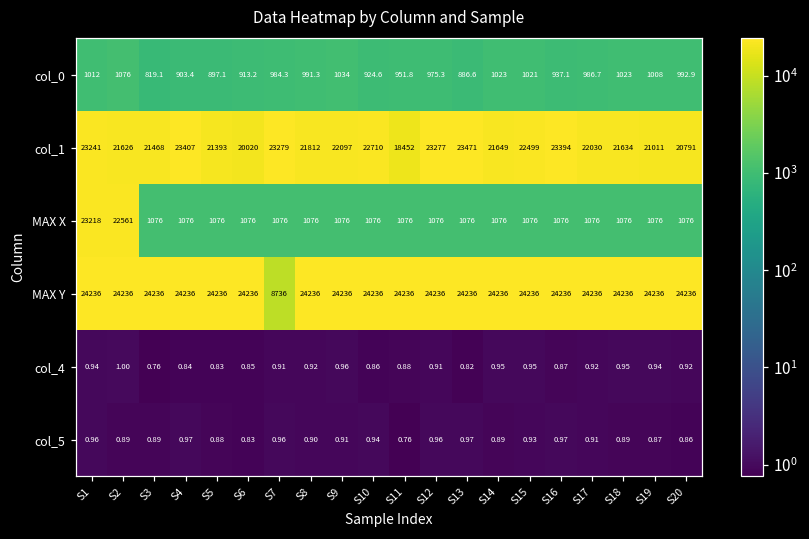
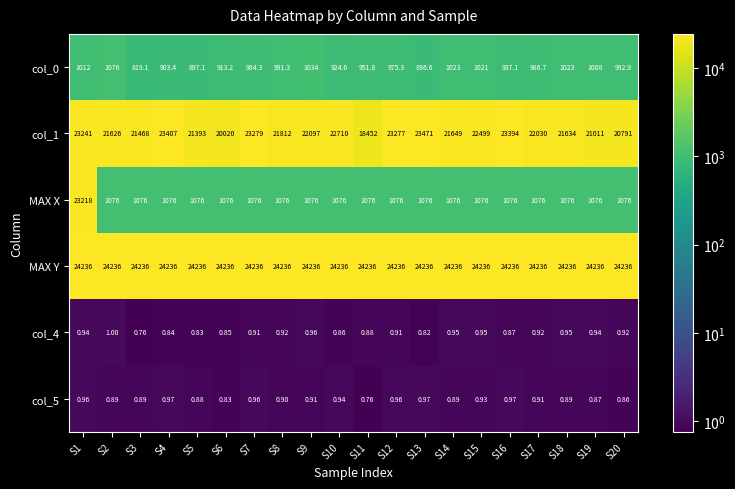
MAX X, S2: 22561 -> 1076
MAX Y, S7: 8736 -> 24236
